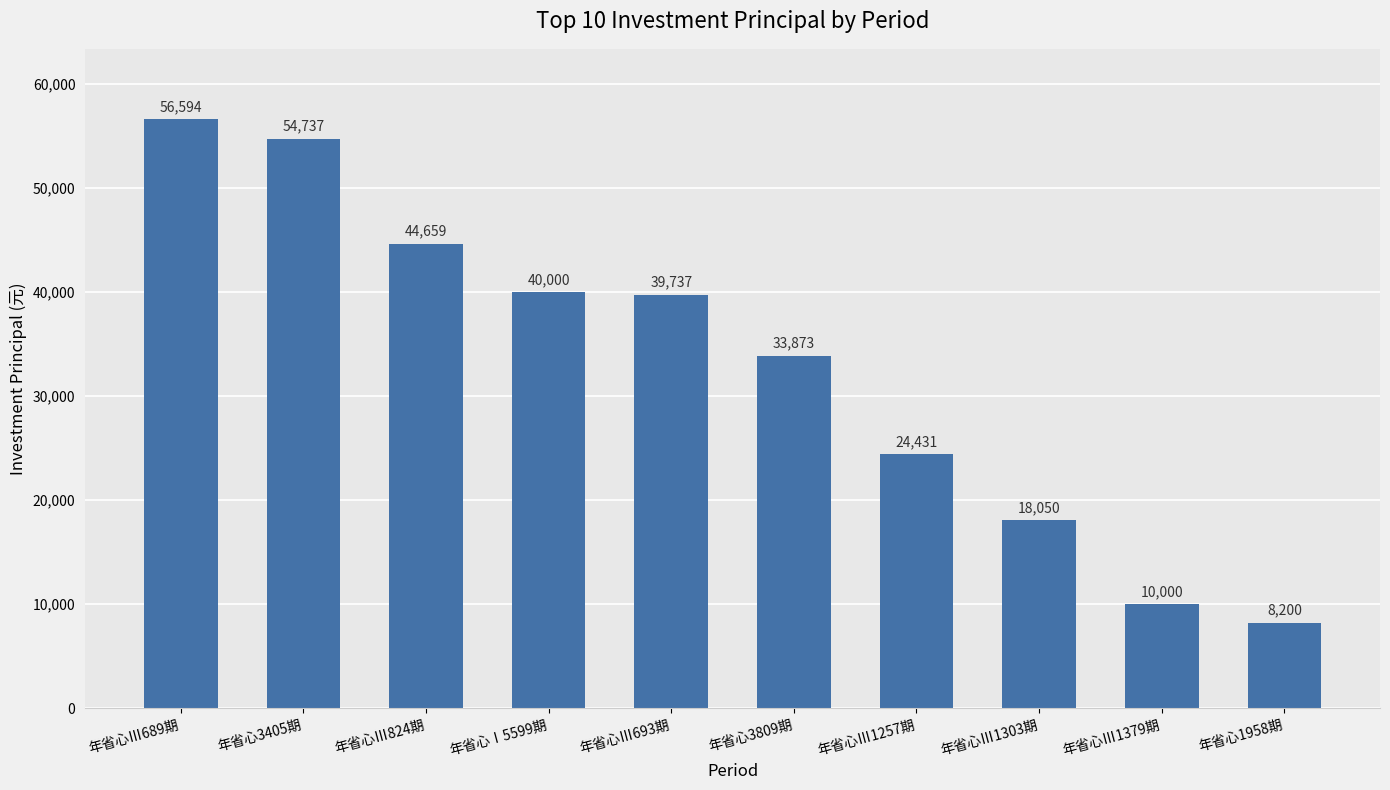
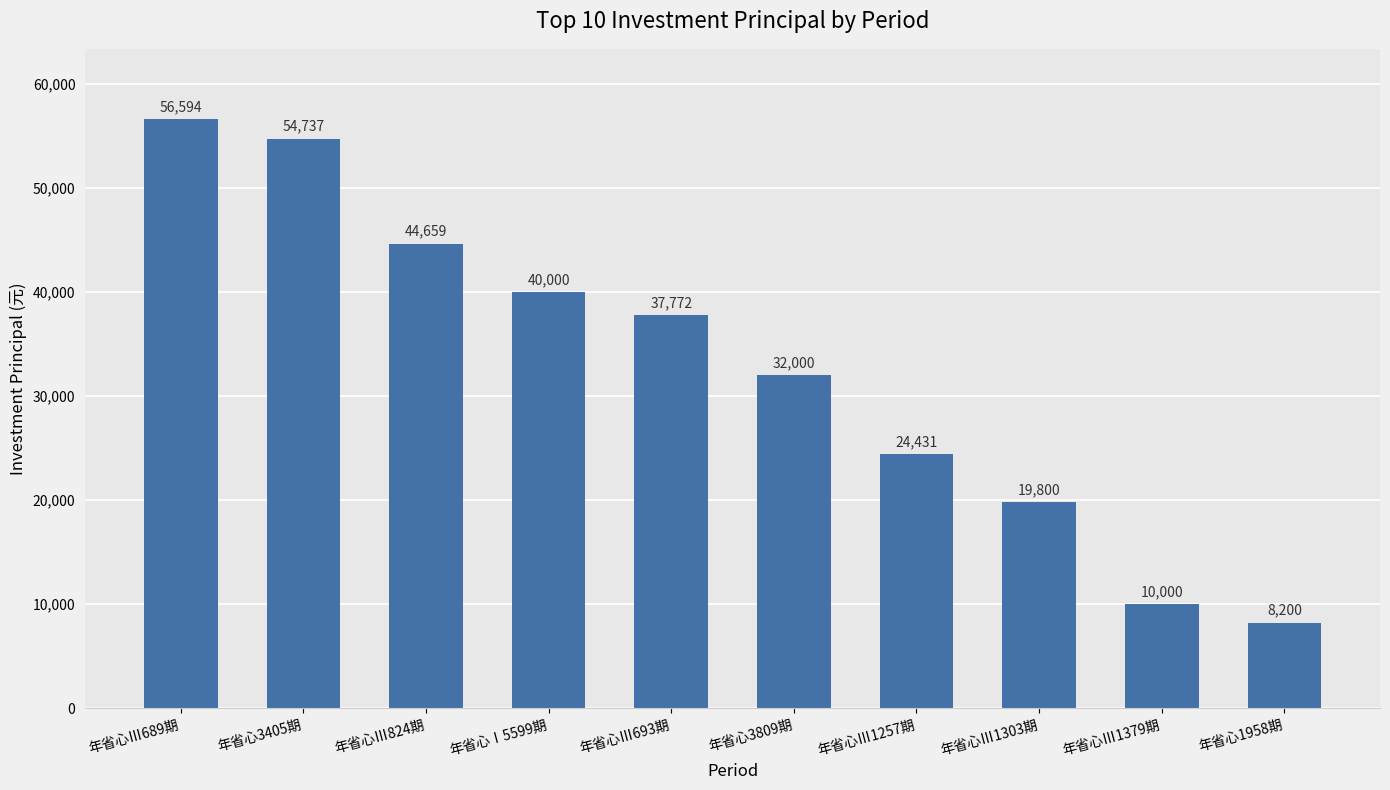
年省心Ⅲ693期: 39,737 -> 37,772
年省心3809期: 33,873 -> 32,000
年省心Ⅲ1303期: 18,050 -> 19,800
